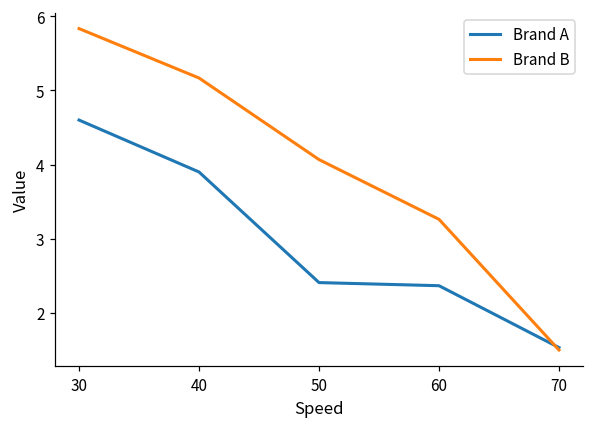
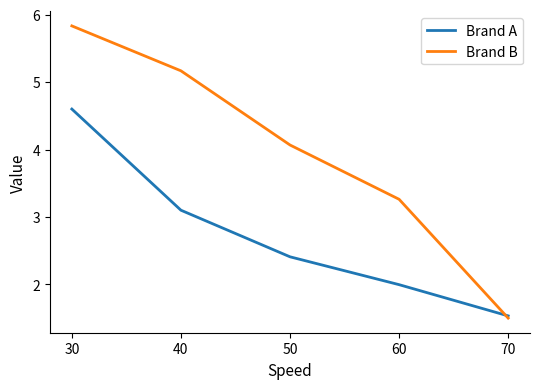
Brand A, 40: 3.9 -> 3.1
Brand A, 60: 2.4 -> 2.0
